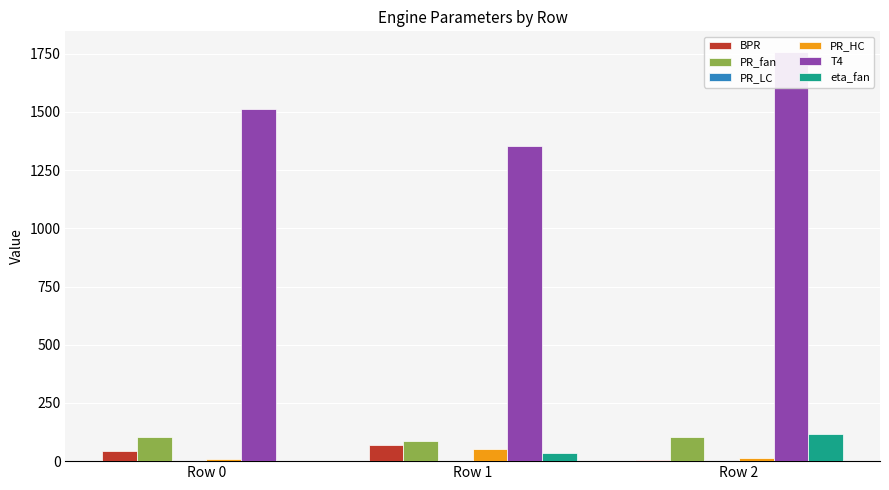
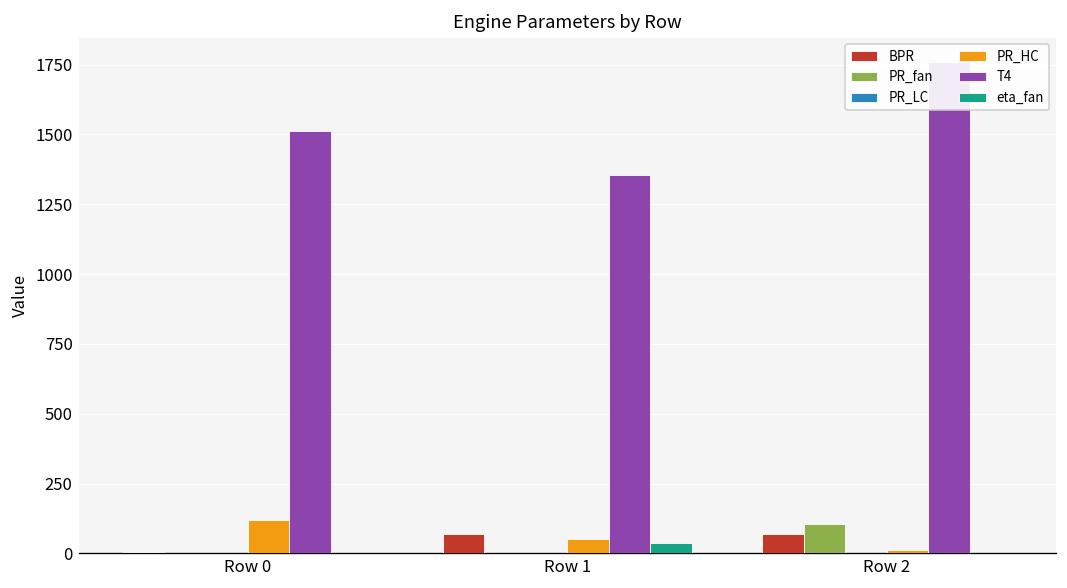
BPR, Row 0: 50 -> 10
PR_fan, Row 0: 100 -> 0
PR_HC, Row 0: 10 -> 120
PR_fan, Row 1: 90 -> 0
BPR, Row 2: 10 -> 70
eta_fan, Row 2: 120 -> 0
